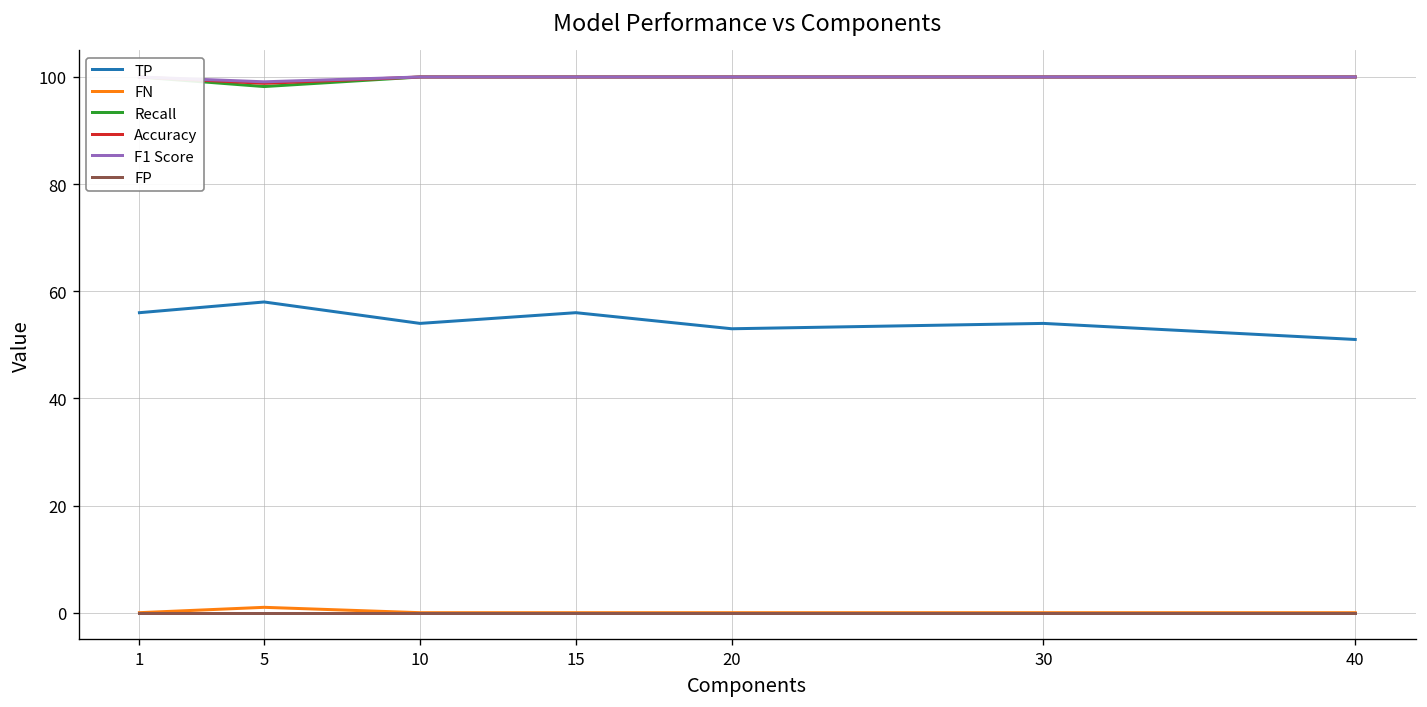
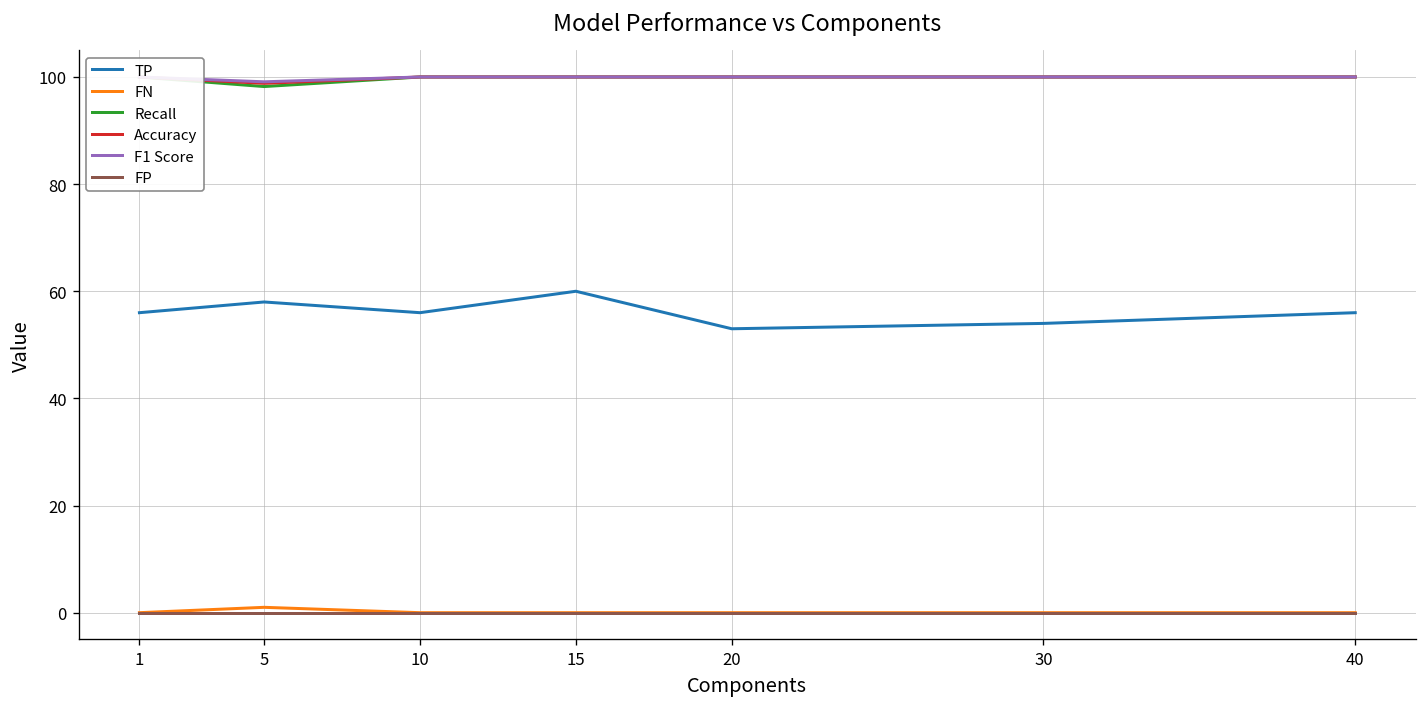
TP, 10: 54 -> 56
TP, 15: 56 -> 60
TP, 40: 51 -> 56
